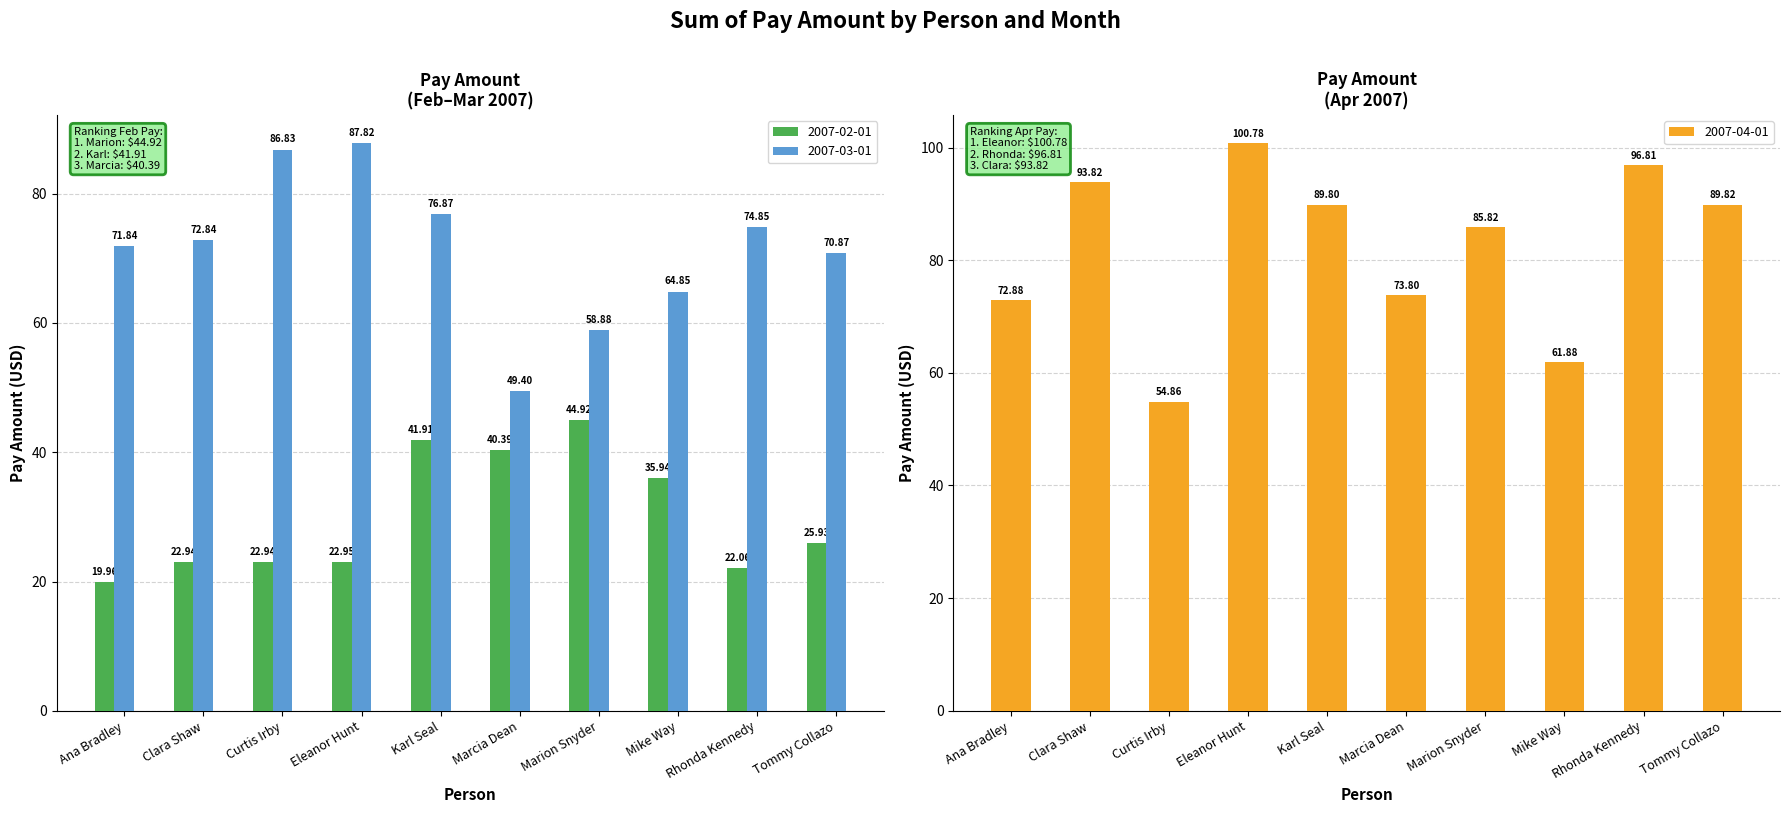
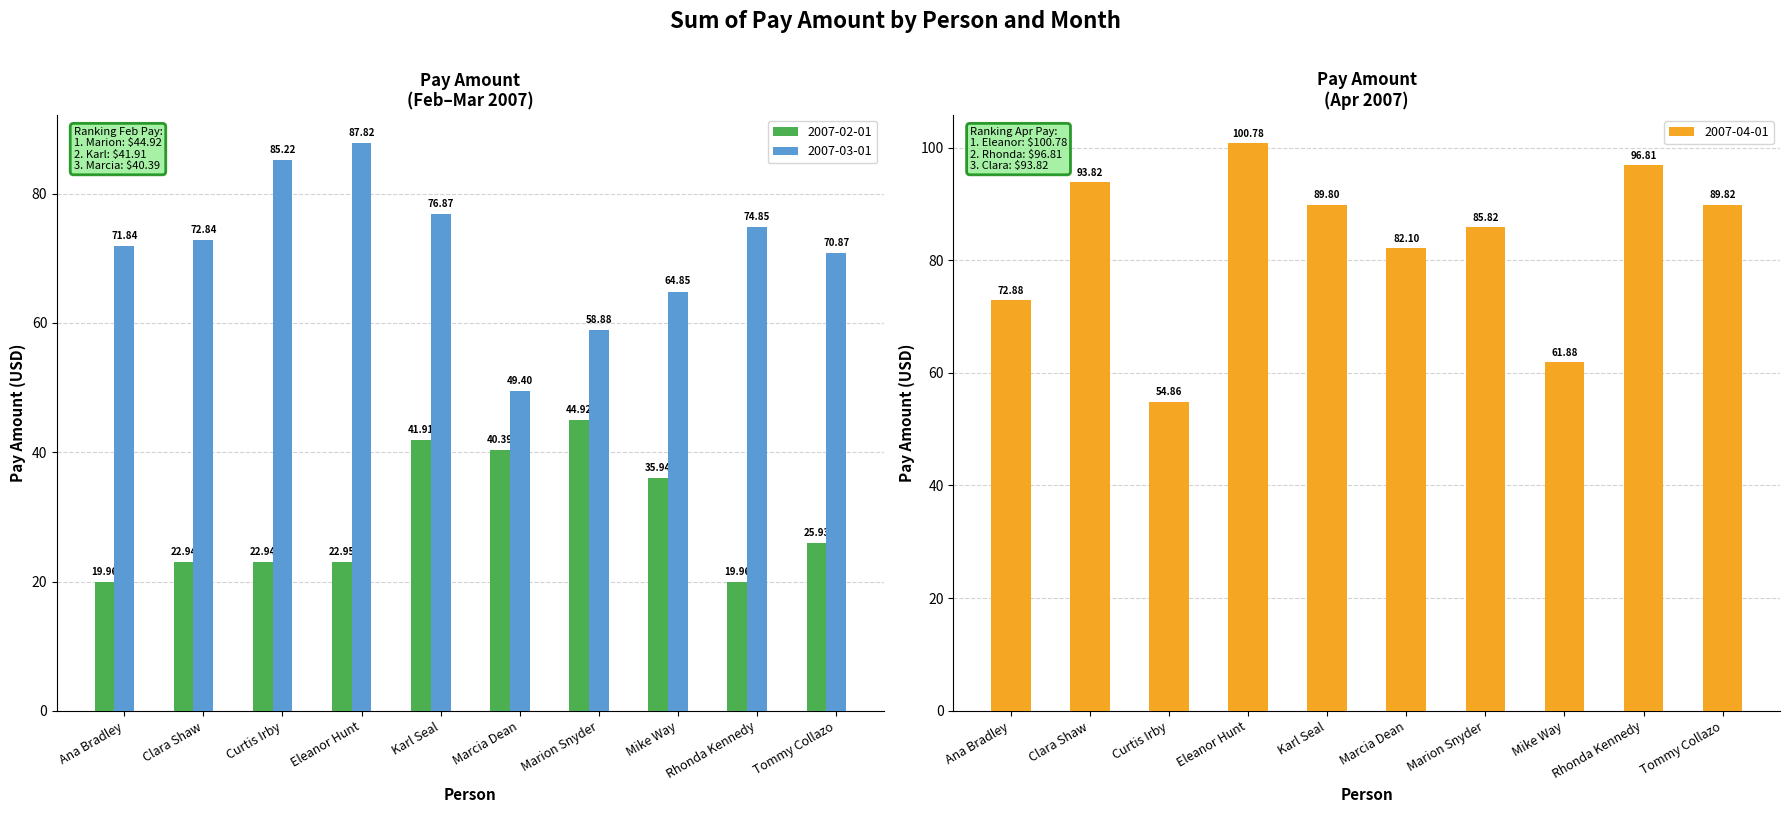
Pay Amount (Feb–Mar 2007), 2007-03-01, Curtis Irby: 86.83 -> 85.22
Pay Amount (Feb–Mar 2007), 2007-02-01, Rhonda Kennedy: 22.06 -> 19.96
Pay Amount (Apr 2007), Marcia Dean: 73.80 -> 82.10
